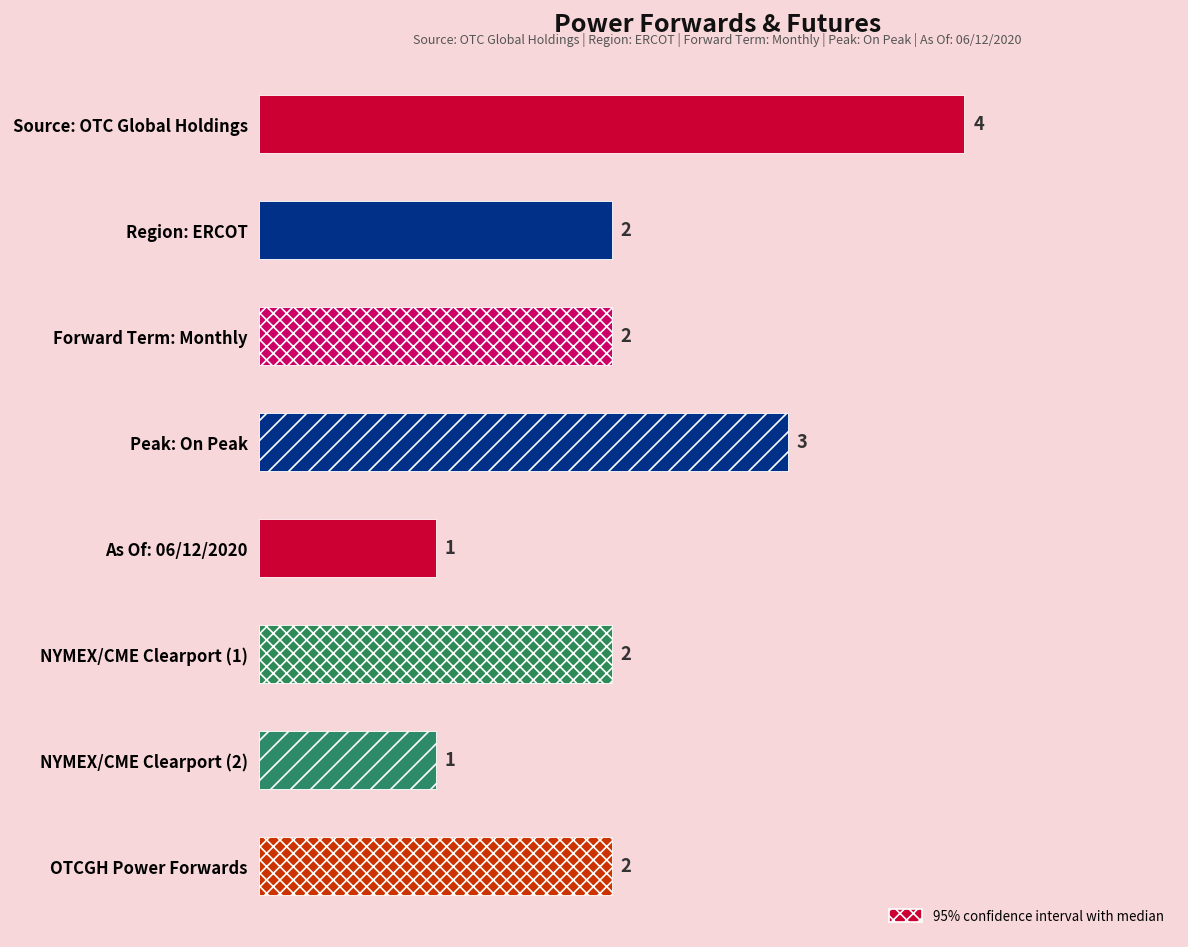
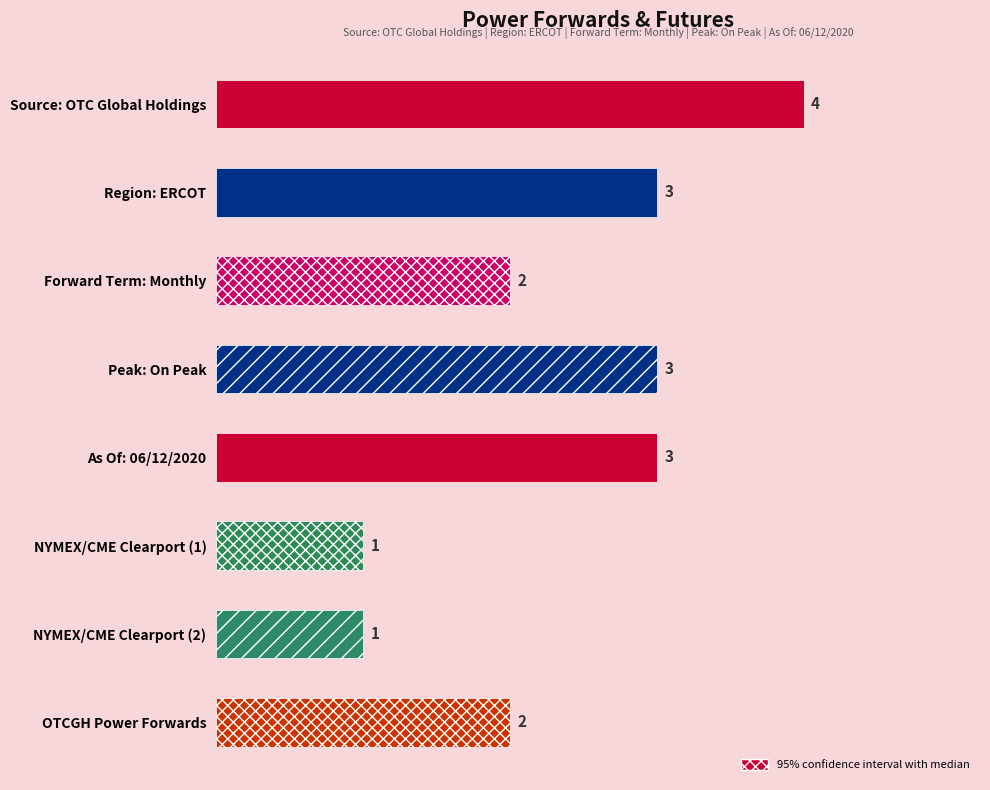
Region: ERCOT: 2 -> 3
As Of: 06/12/2020: 1 -> 3
NYMEX/CME Clearport (1): 2 -> 1
